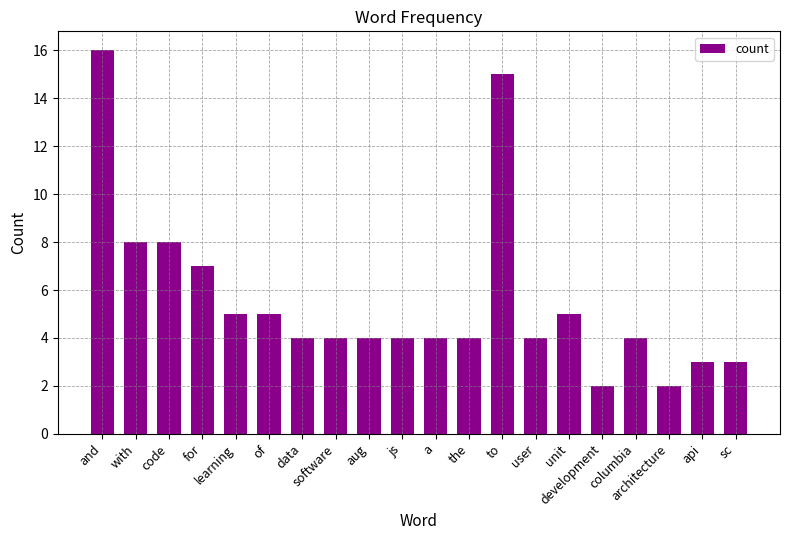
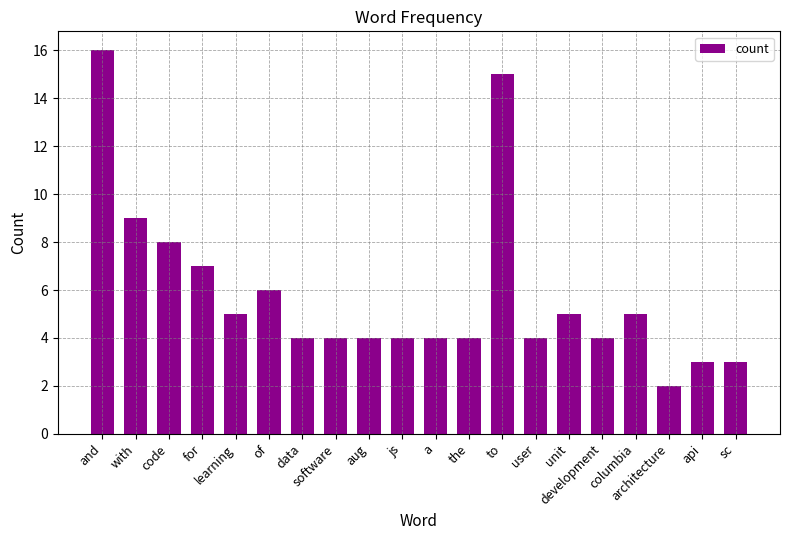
with: 8 -> 9
of: 5 -> 6
development: 2 -> 4
columbia: 4 -> 5
